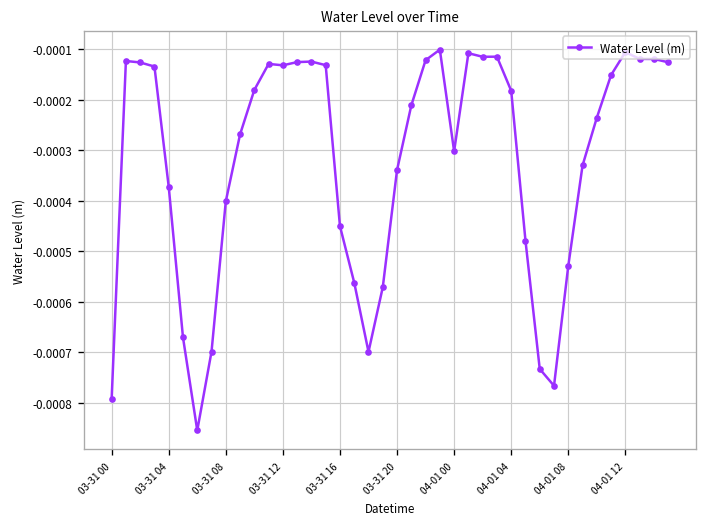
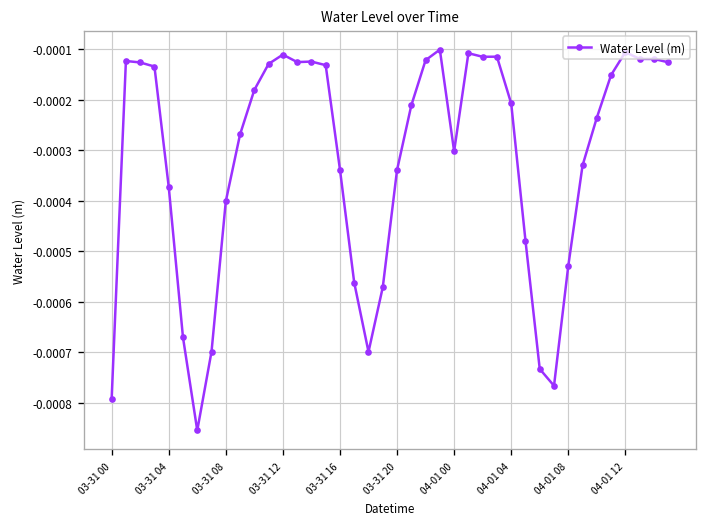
03-31 12: -0.00013 -> -0.00011
03-31 16: -0.00045 -> -0.00034
04-01 04: -0.00018 -> -0.00021
